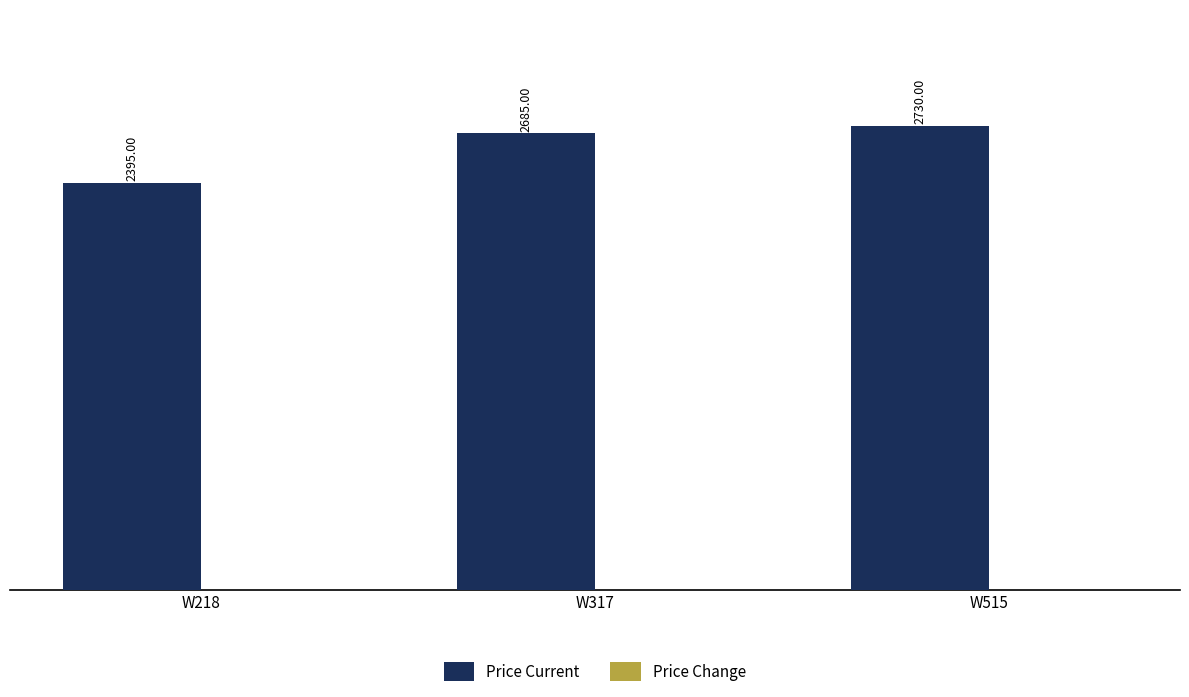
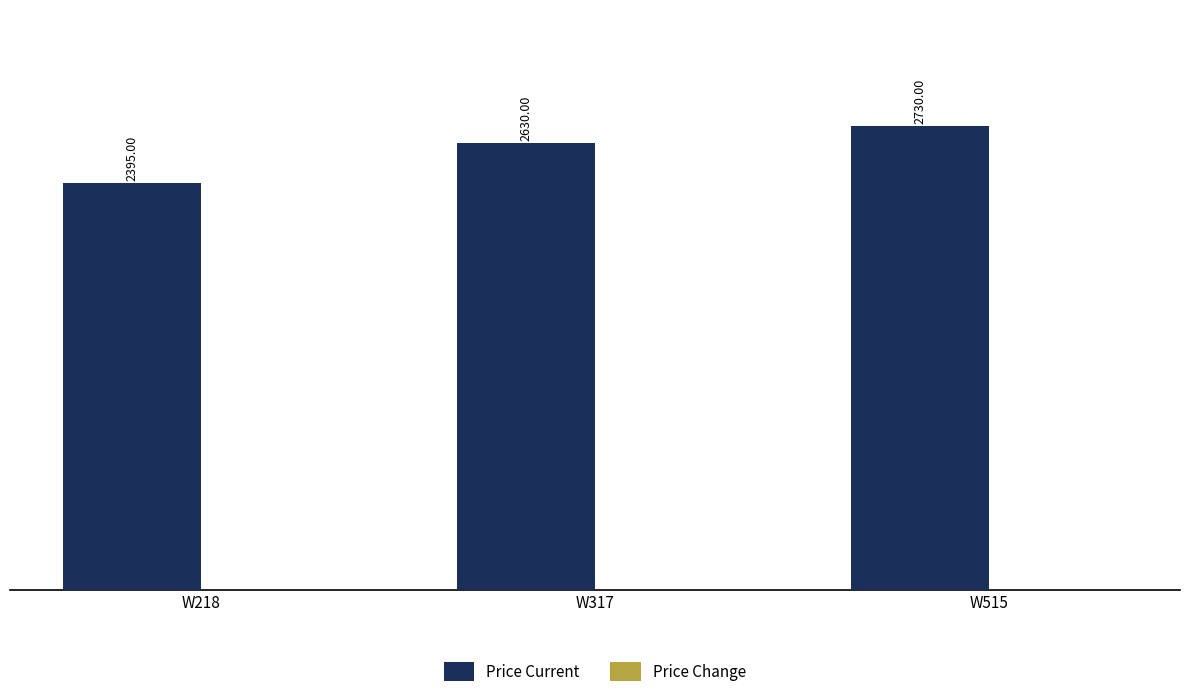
Price Current, W317: 2685.00 -> 2630.00
